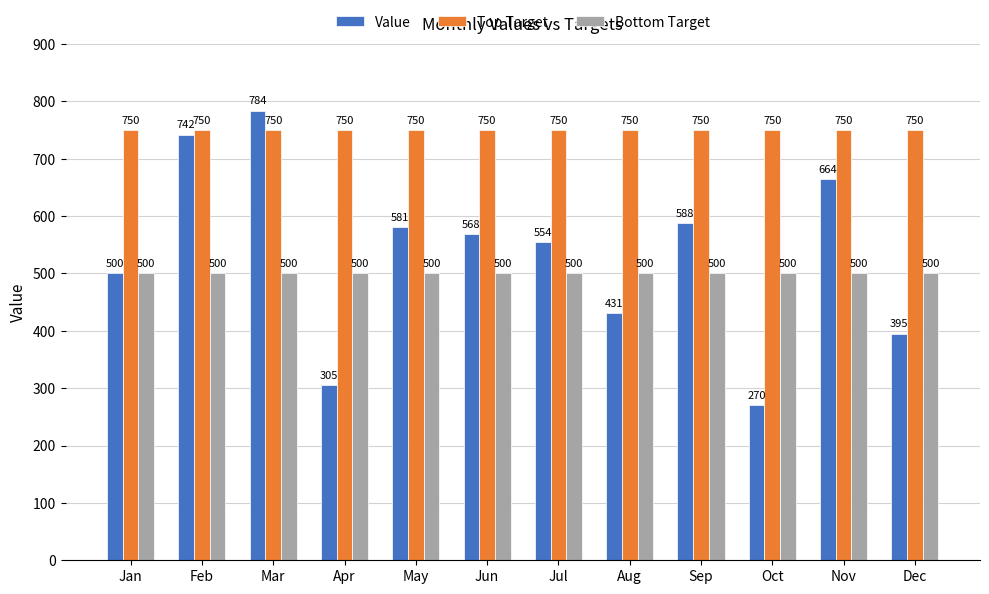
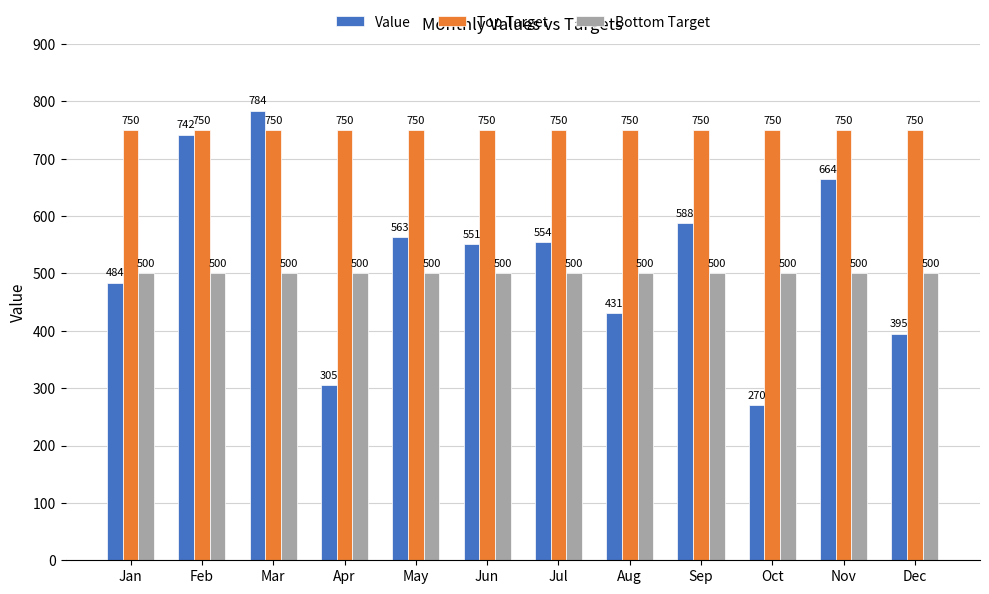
Value, Jan: 500 -> 484
Value, May: 581 -> 563
Value, Jun: 568 -> 551
